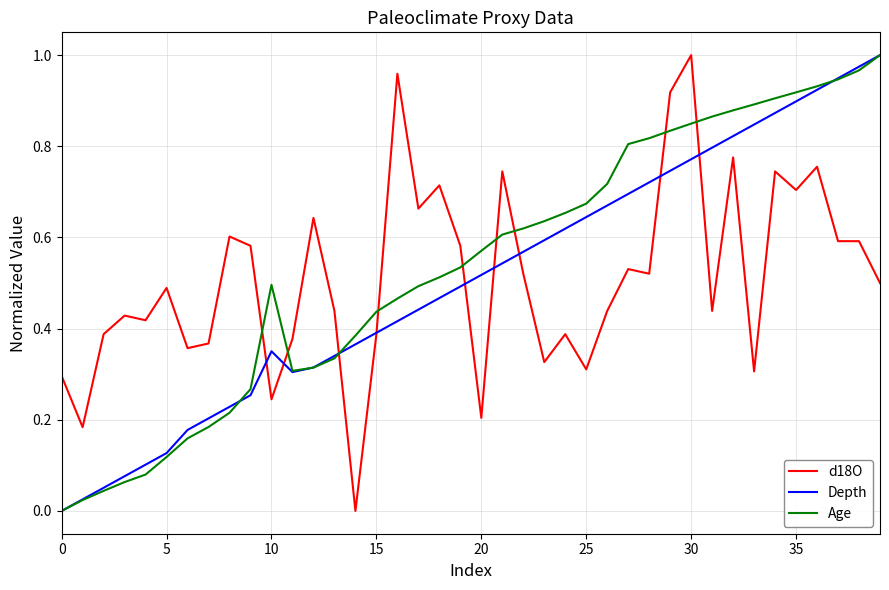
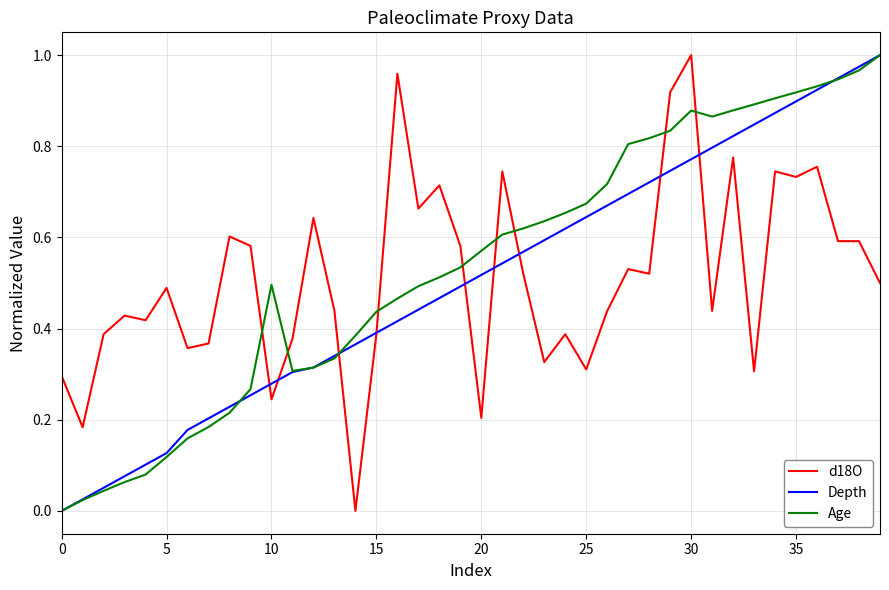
Depth, 10: 0.35 -> 0.28
Age, 30: 0.85 -> 0.88
d18O, 35: 0.70 -> 0.73
